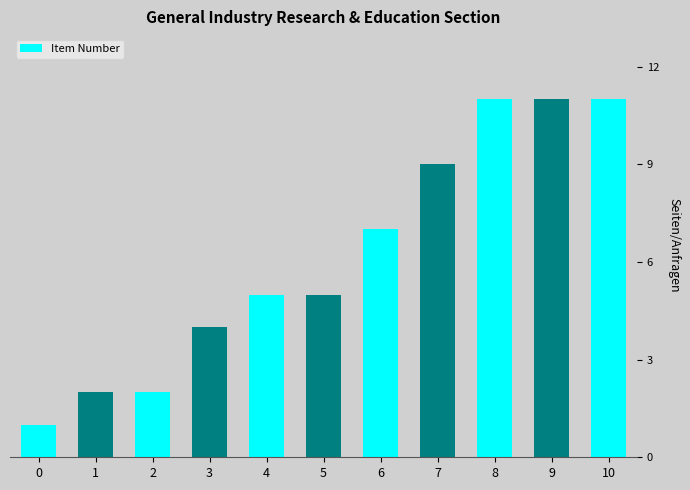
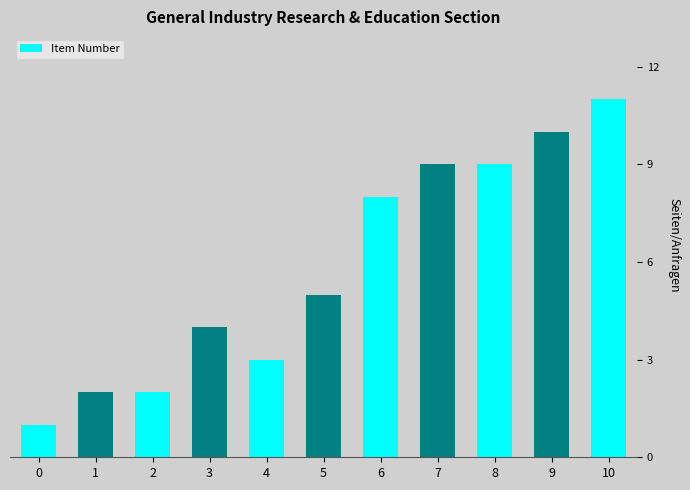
4: 5 -> 3
6: 7 -> 8
8: 11 -> 9
9: 11 -> 10
